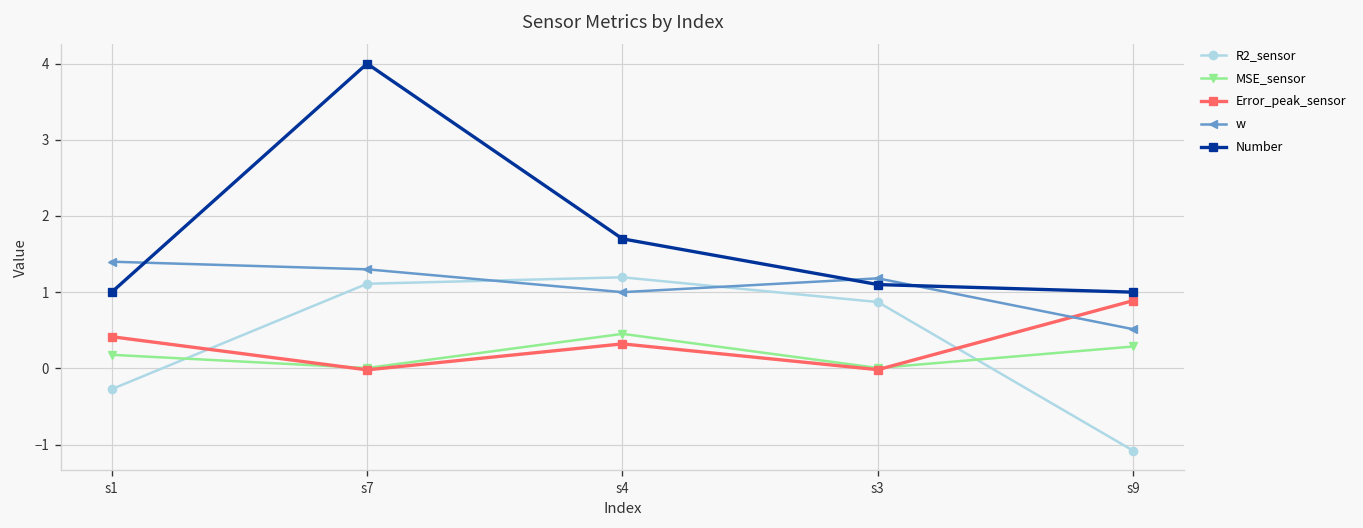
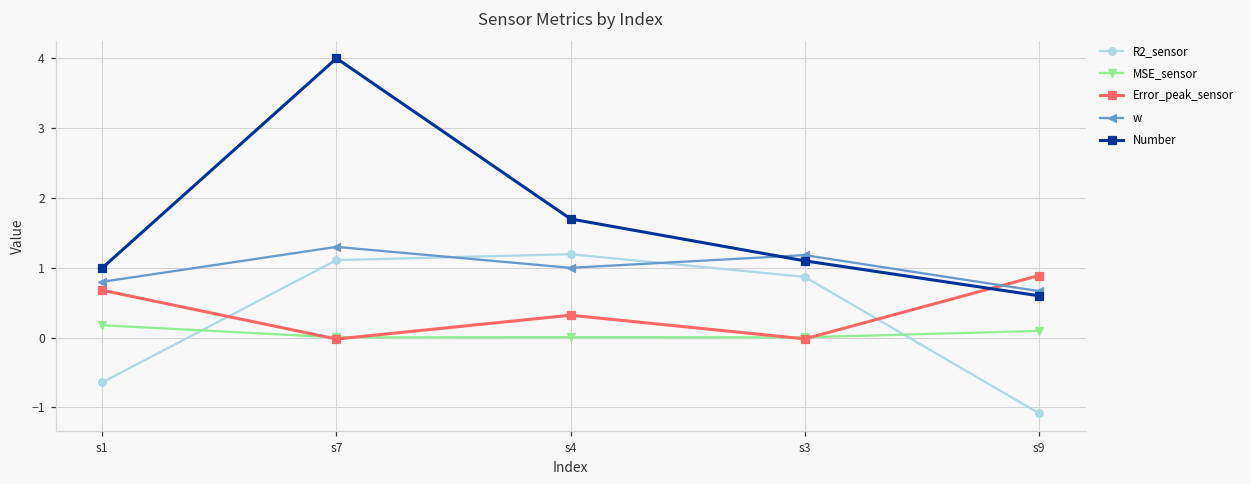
R2_sensor, s1: -0.3 -> -0.6
Error_peak_sensor, s1: 0.4 -> 0.7
w, s1: 1.4 -> 0.8
MSE_sensor, s4: 0.5 -> 0.0
MSE_sensor, s9: 0.3 -> 0.1
w, s9: 0.5 -> 0.7
Number, s9: 1.0 -> 0.6
